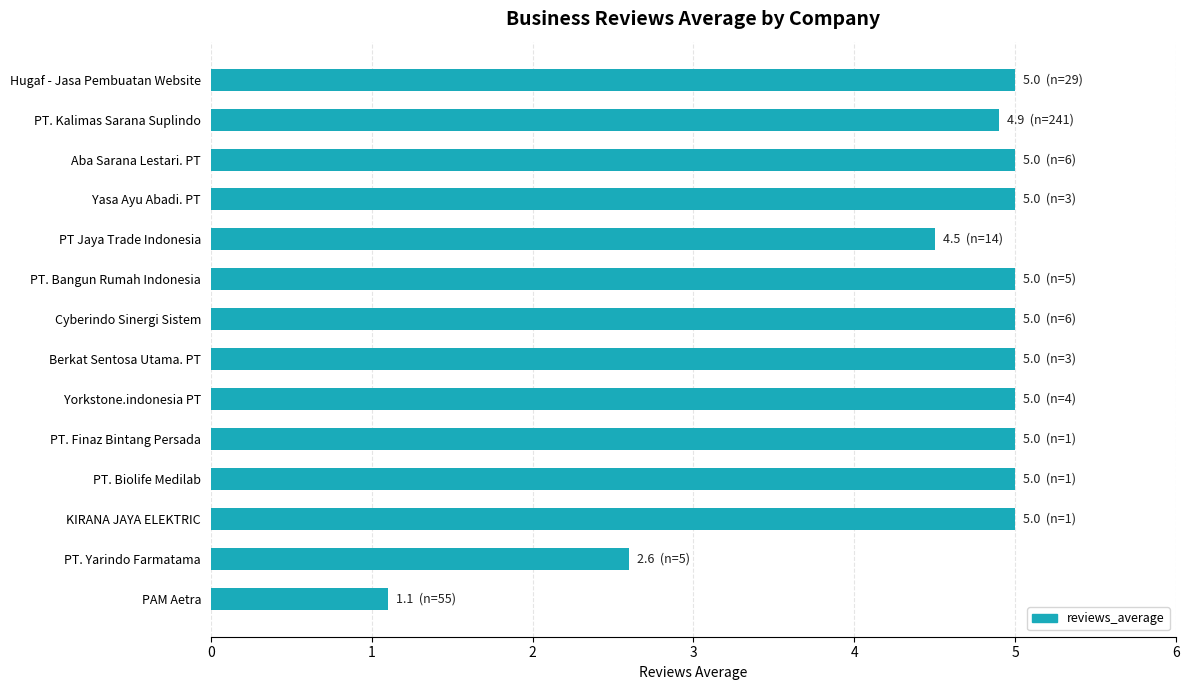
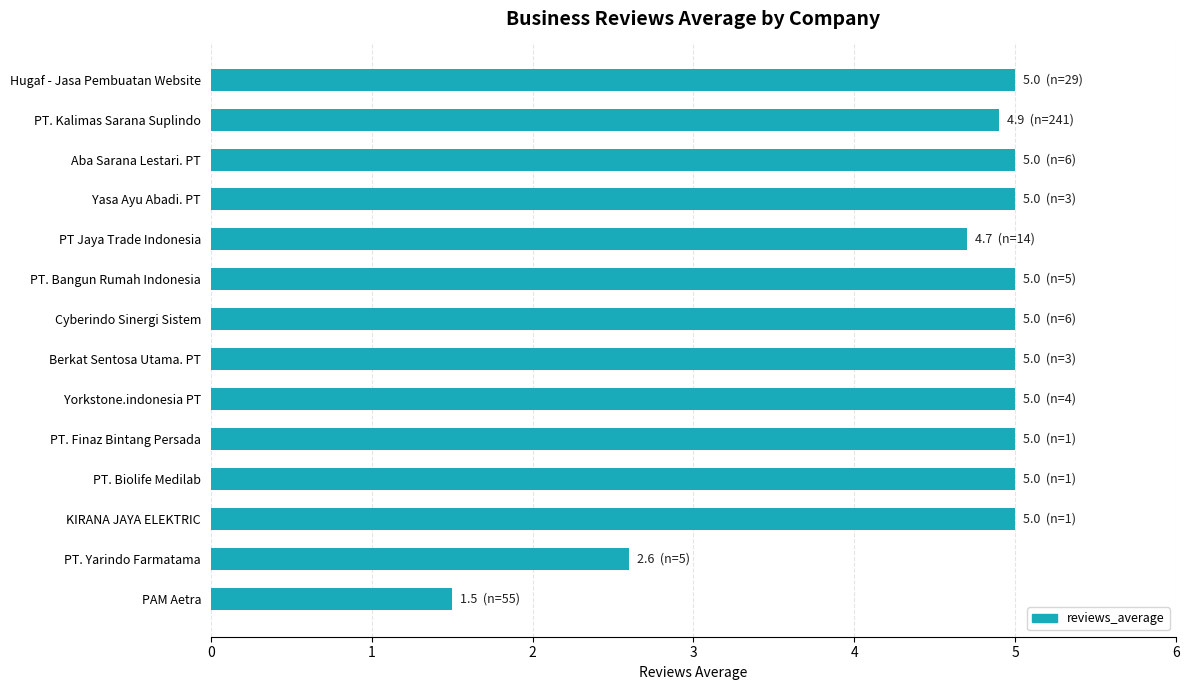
PT Jaya Trade Indonesia: 4.5 -> 4.7
PAM Aetra: 1.1 -> 1.5
